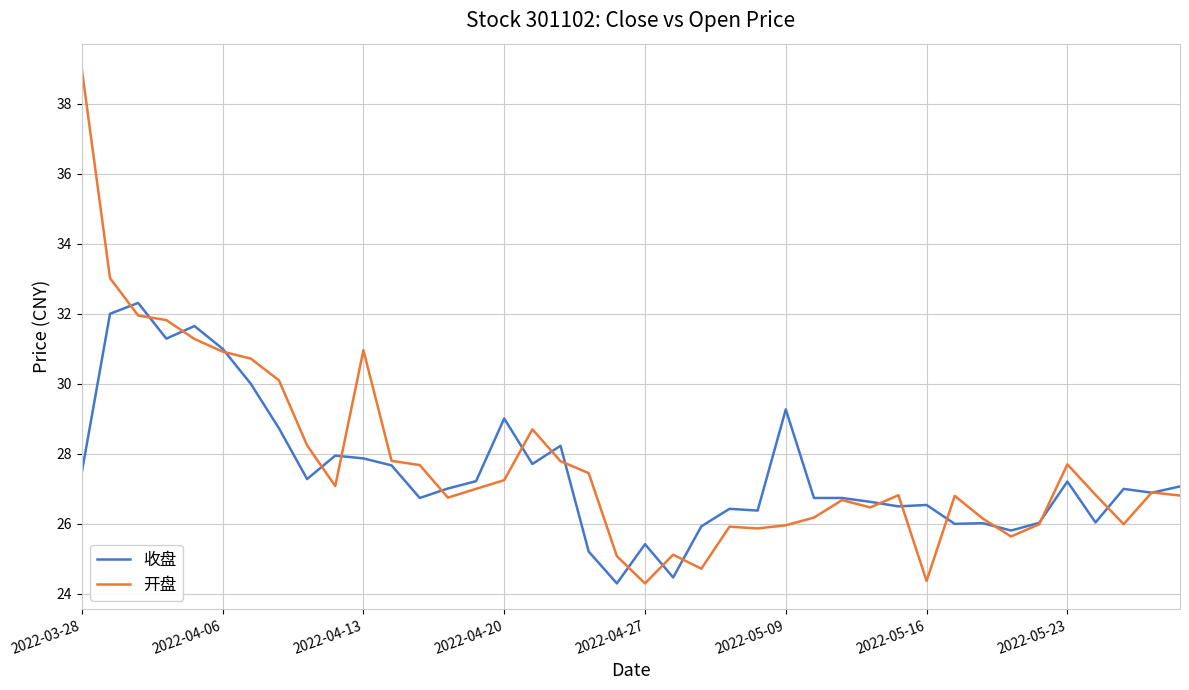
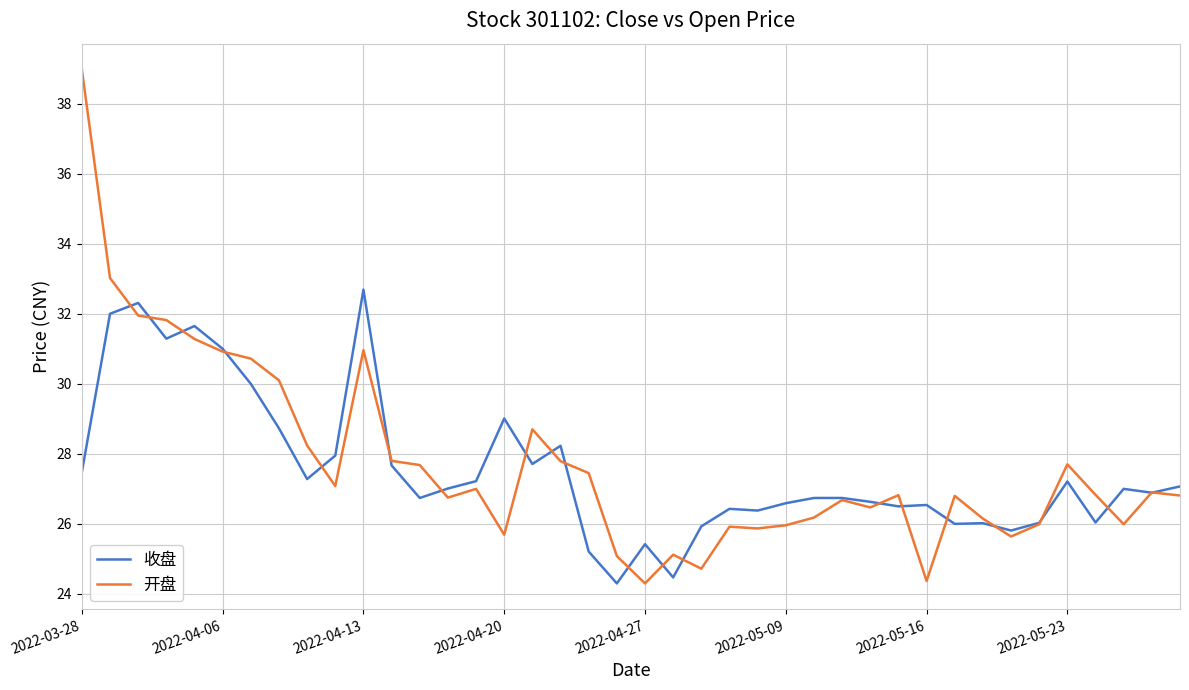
收盘, 2022-04-13: 27.9 -> 32.7
开盘, 2022-04-20: 27.3 -> 25.7
收盘, 2022-05-09: 29.3 -> 26.6
